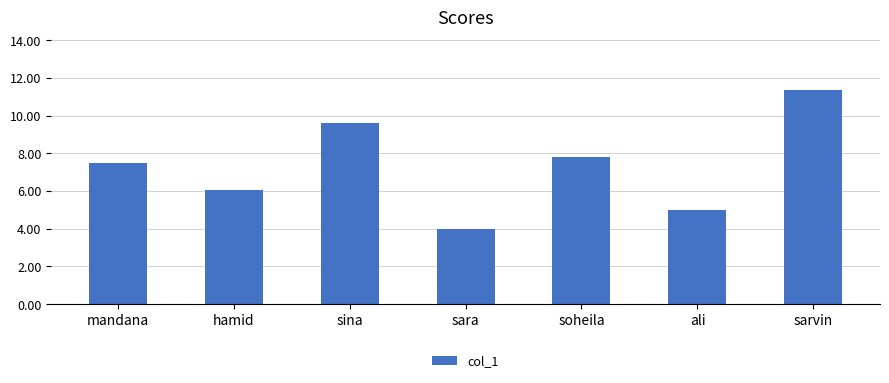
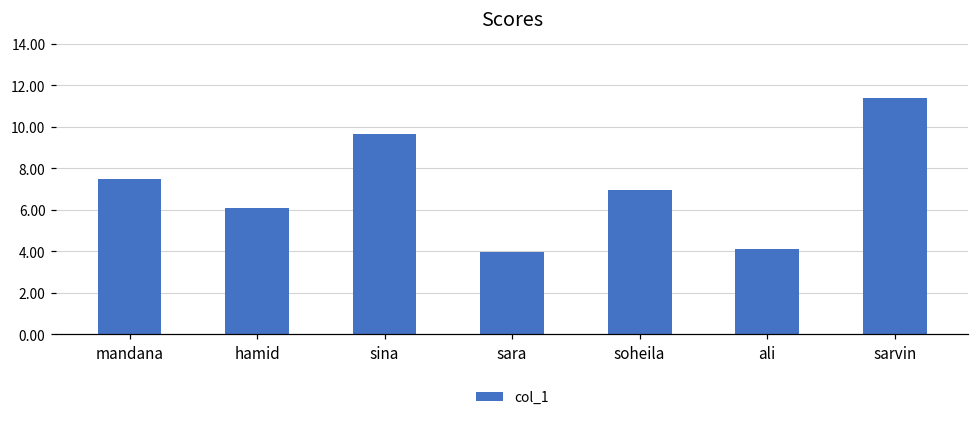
soheila: 7.8 -> 7.0
ali: 5.0 -> 4.1
